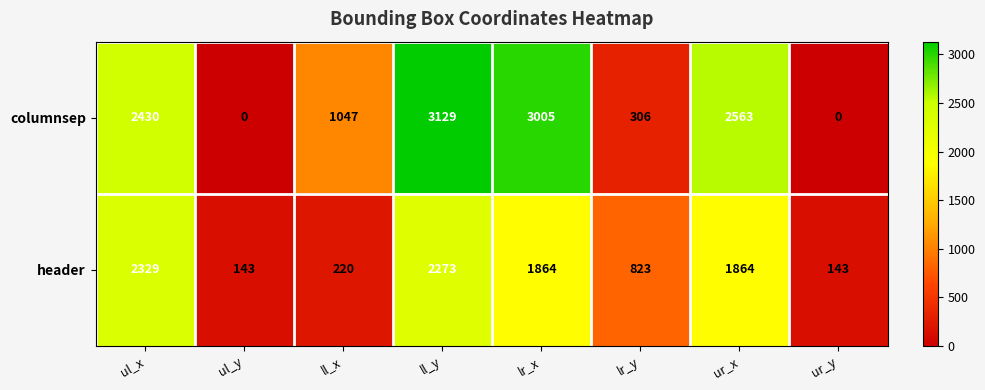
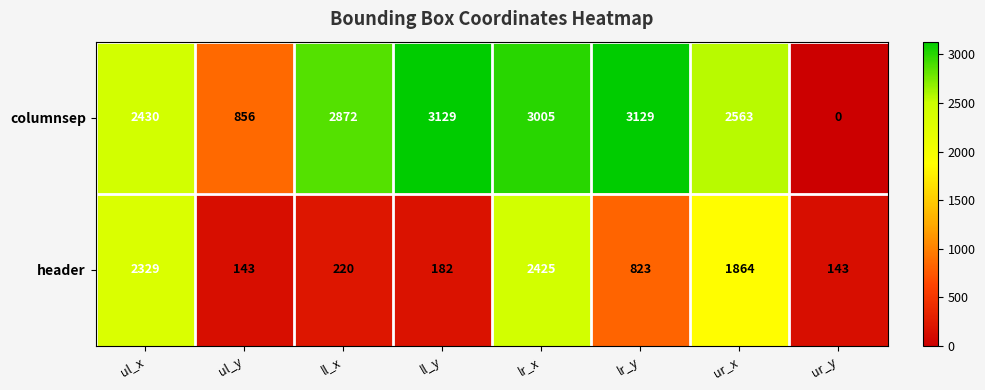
columnsep, ul_y: 0 -> 856
columnsep, ll_x: 1047 -> 2872
columnsep, lr_y: 306 -> 3129
header, ll_y: 2273 -> 182
header, lr_x: 1864 -> 2425
